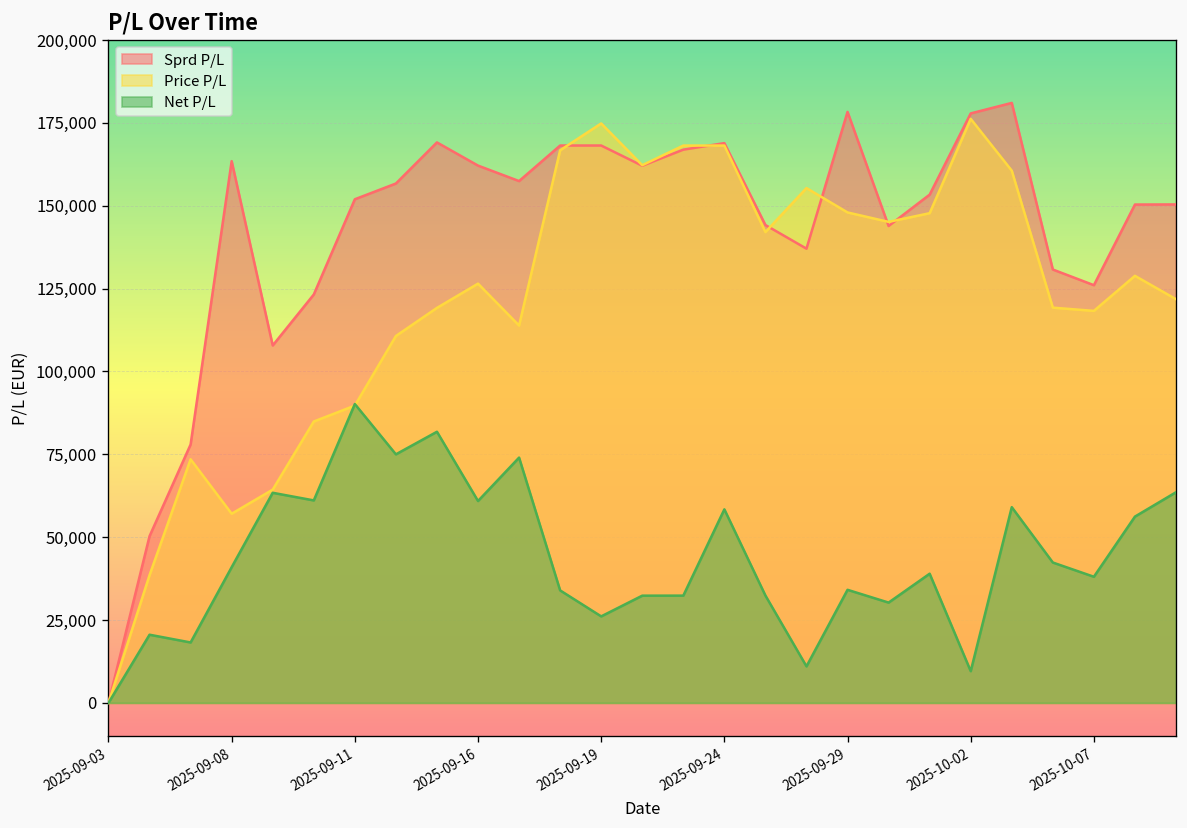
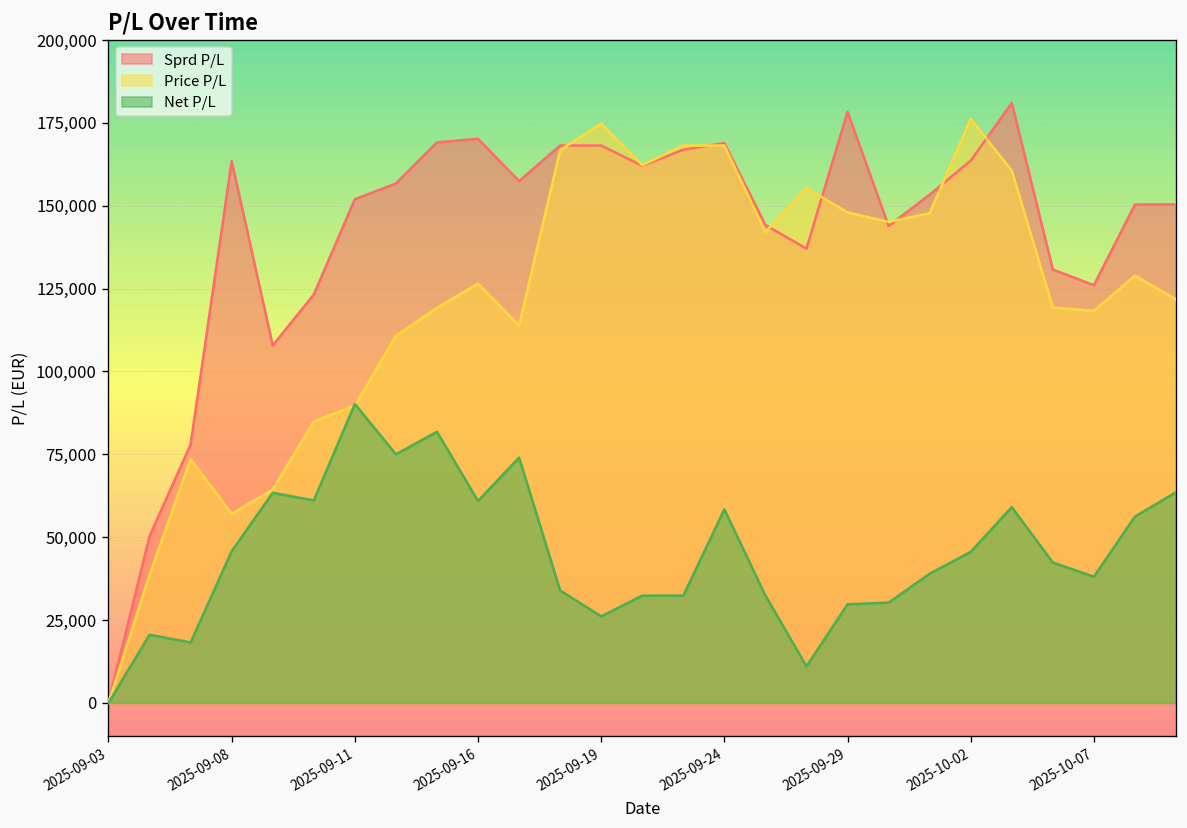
Net P/L, 2025-09-08: 41,000 -> 46,000
Sprd P/L, 2025-09-16: 162,000 -> 170,000
Net P/L, 2025-09-29: 34,000 -> 30,000
Sprd P/L, 2025-10-02: 178,000 -> 164,000
Net P/L, 2025-10-02: 10,000 -> 46,000
